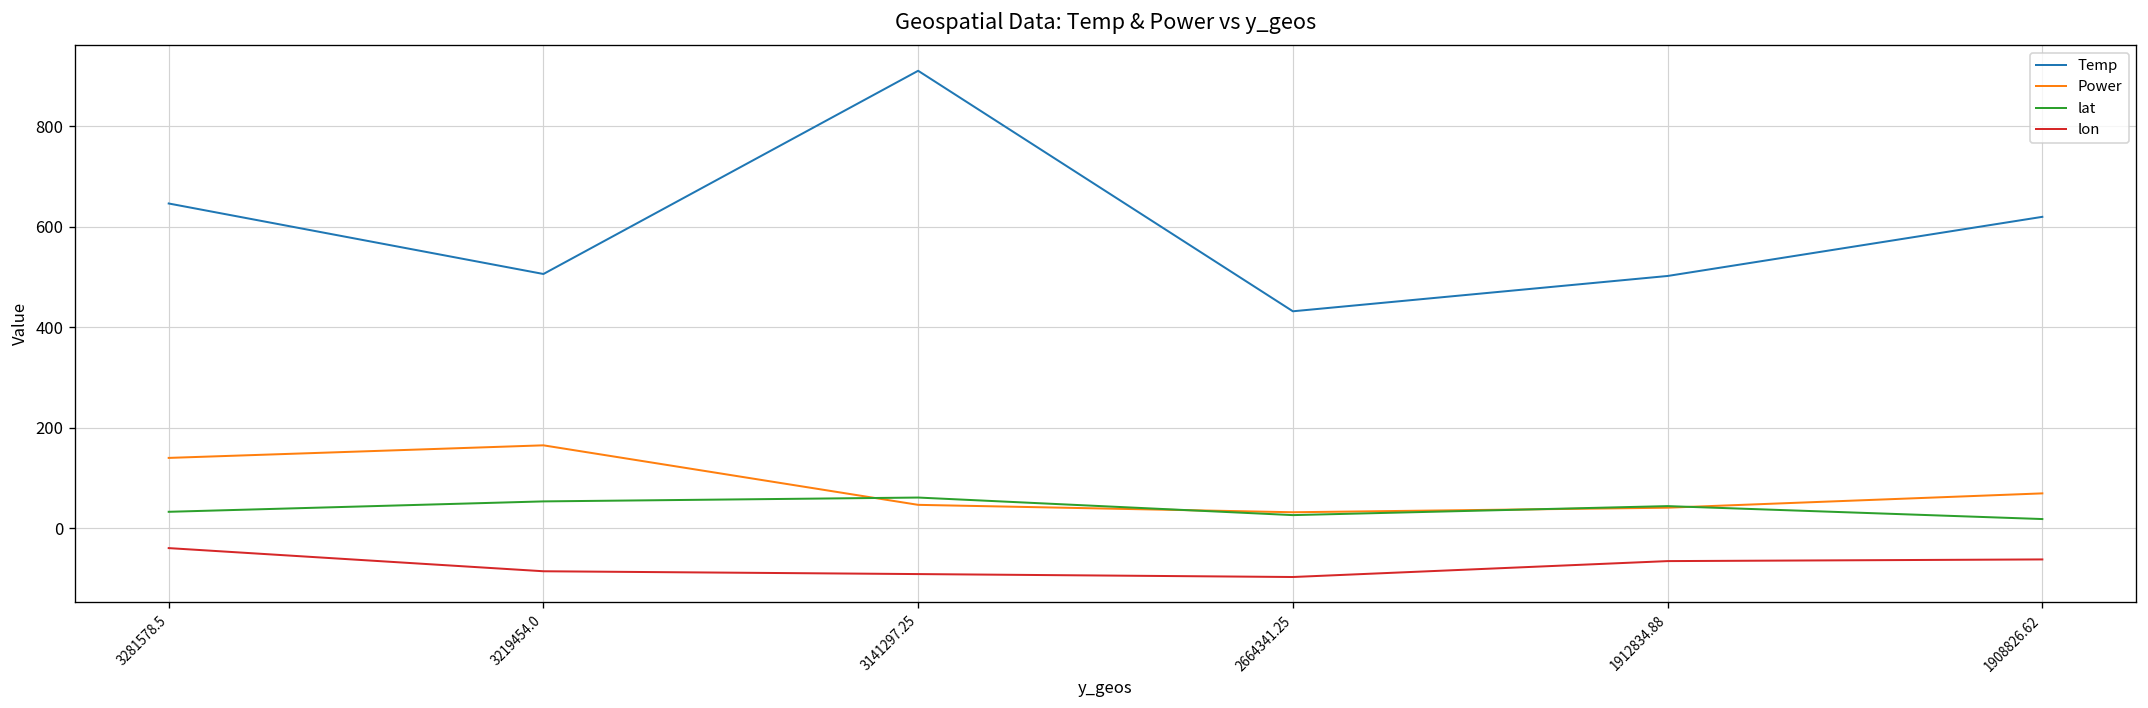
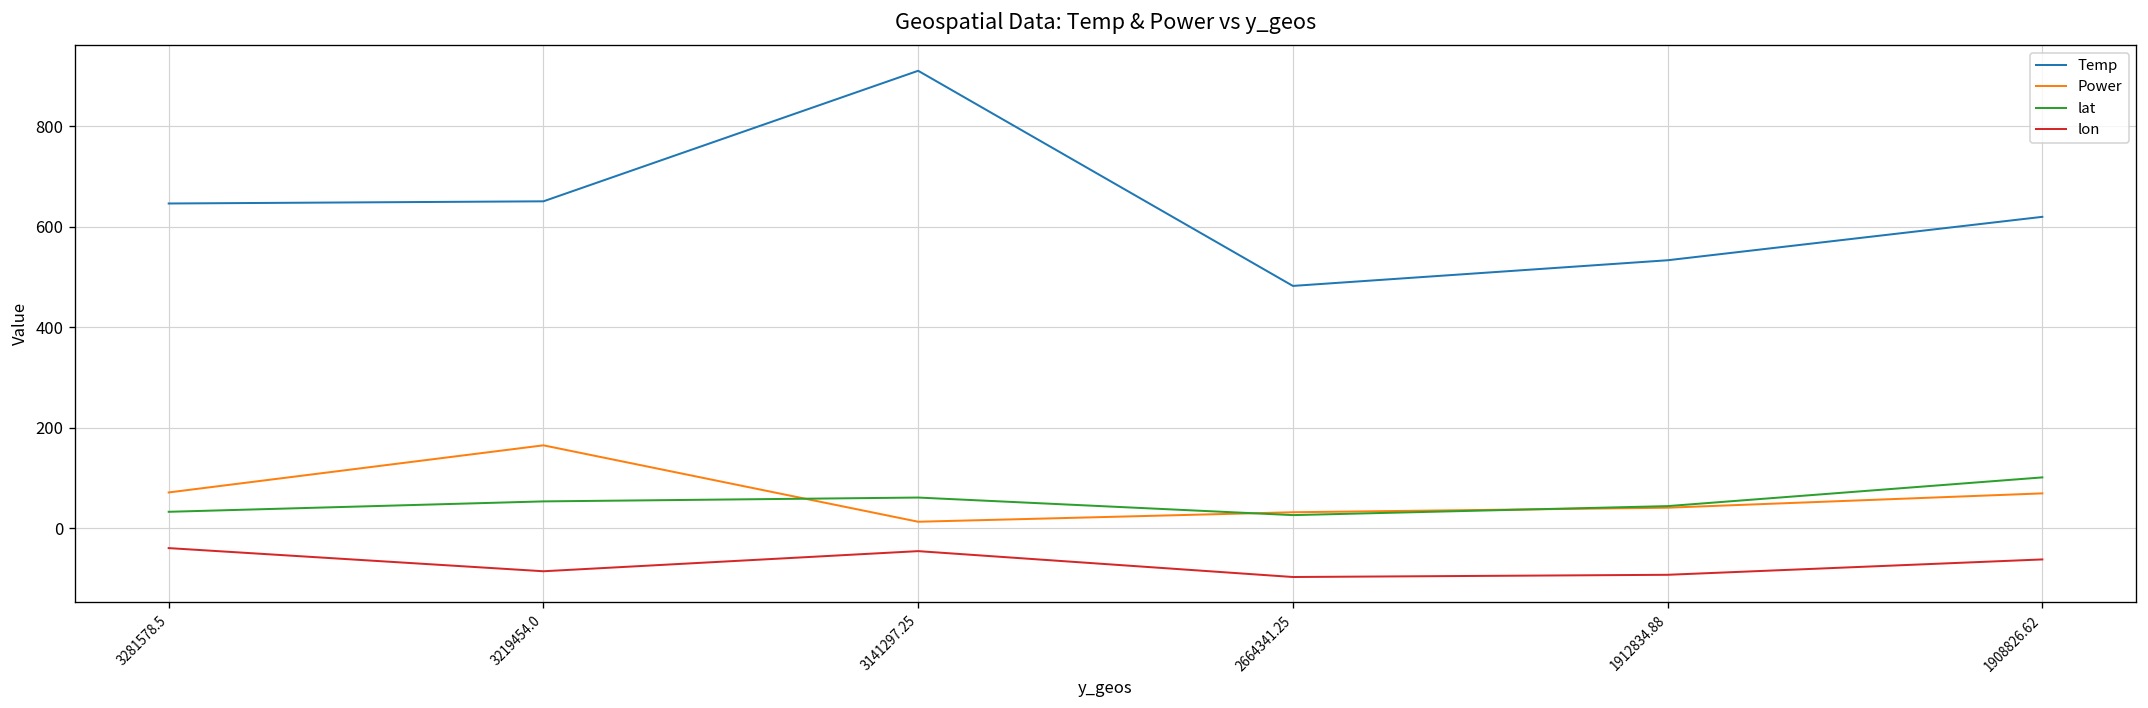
Power, 3281578.5: 140 -> 70
Temp, 3219454.0: 510 -> 650
Power, 3141297.25: 50 -> 10
lon, 3141297.25: -90 -> -50
Temp, 2664341.25: 430 -> 480
Temp, 1912834.88: 500 -> 530
lon, 1912834.88: -70 -> -90
lat, 1908826.62: 20 -> 100
